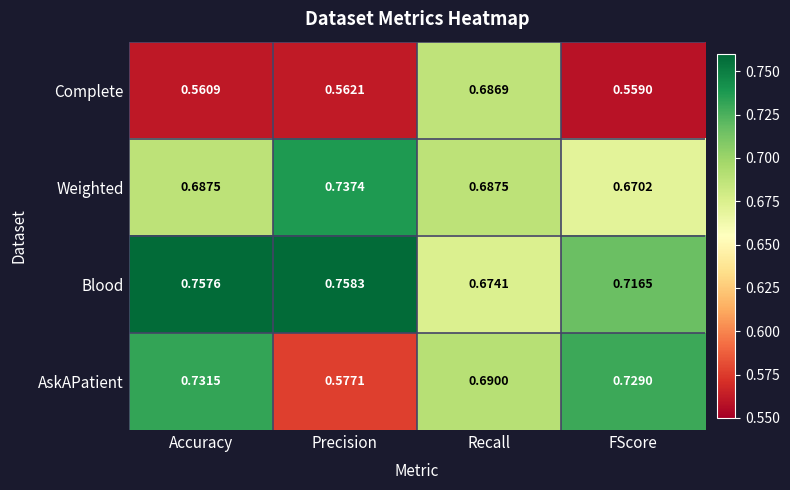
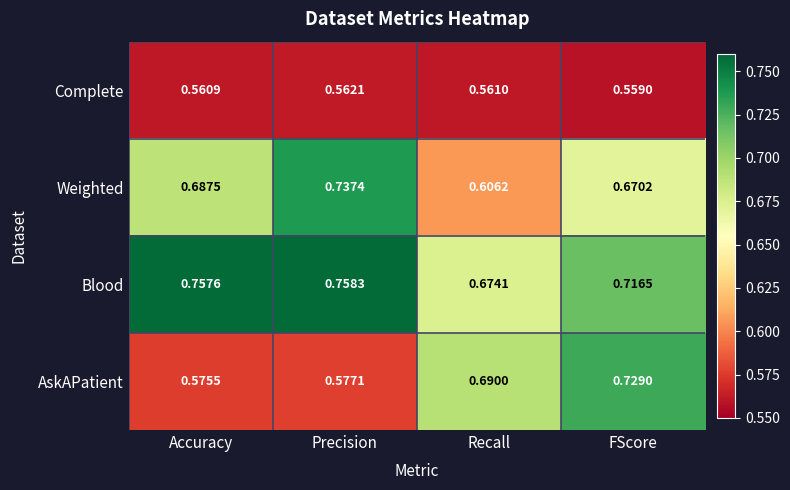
Complete, Recall: 0.6869 -> 0.5610
Weighted, Recall: 0.6875 -> 0.6062
AskAPatient, Accuracy: 0.7315 -> 0.5755
